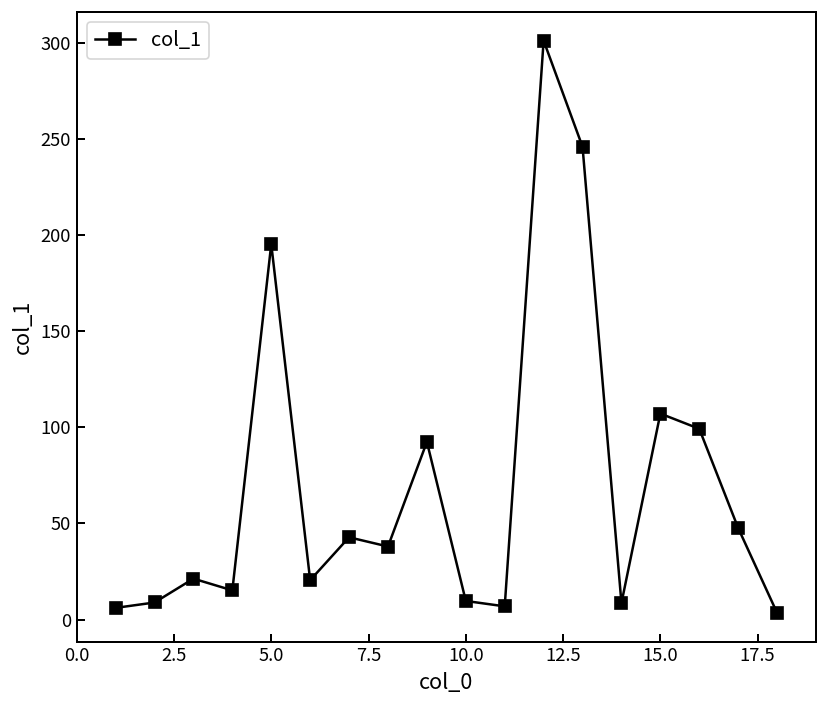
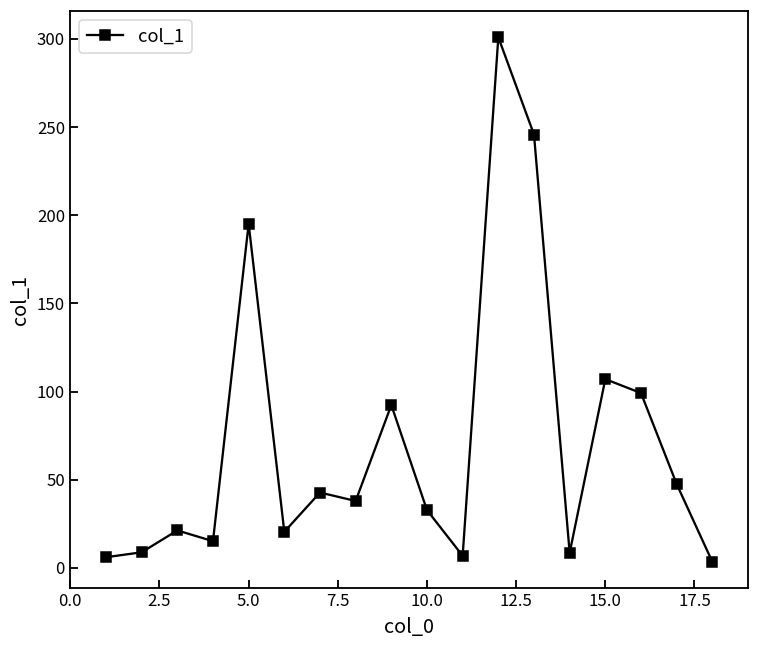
10.0: 10 -> 33
